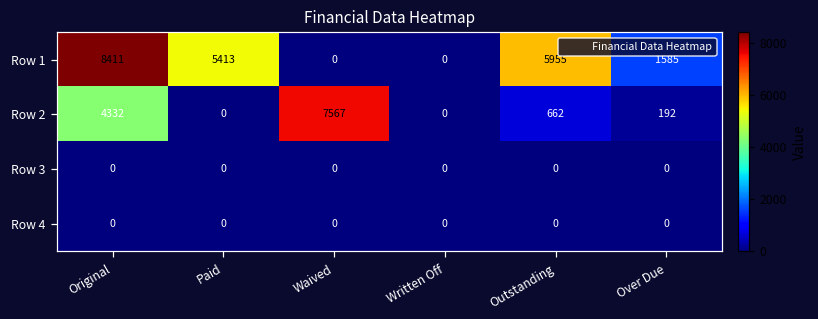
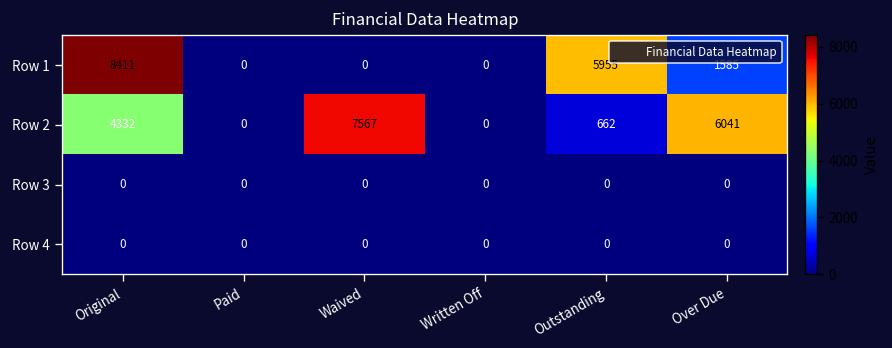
Row 1, Paid: 5413 -> 0
Row 2, Over Due: 192 -> 6041
